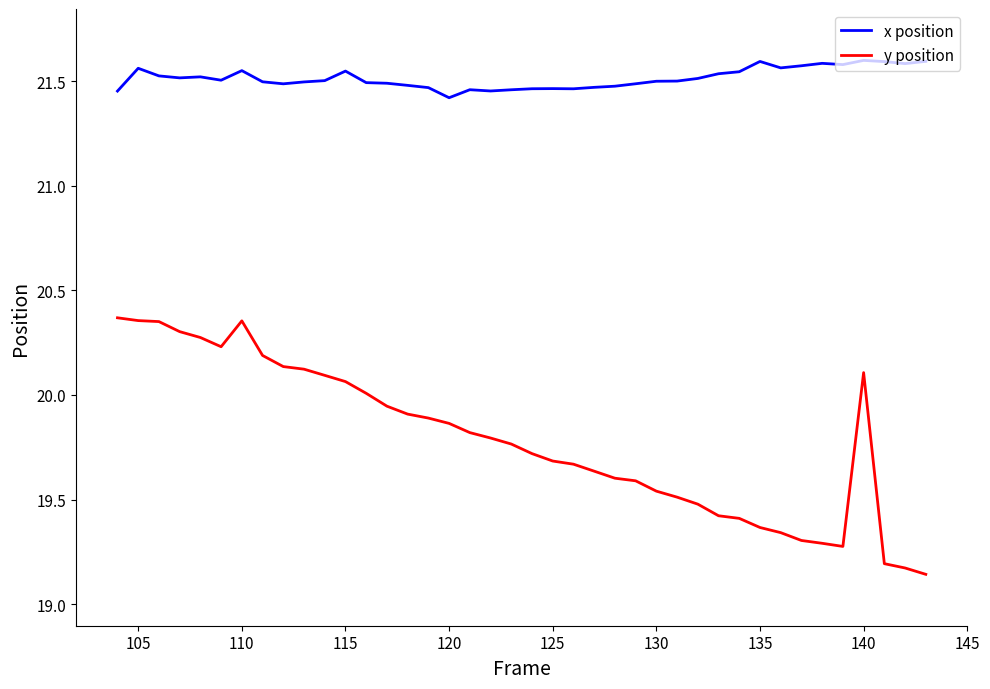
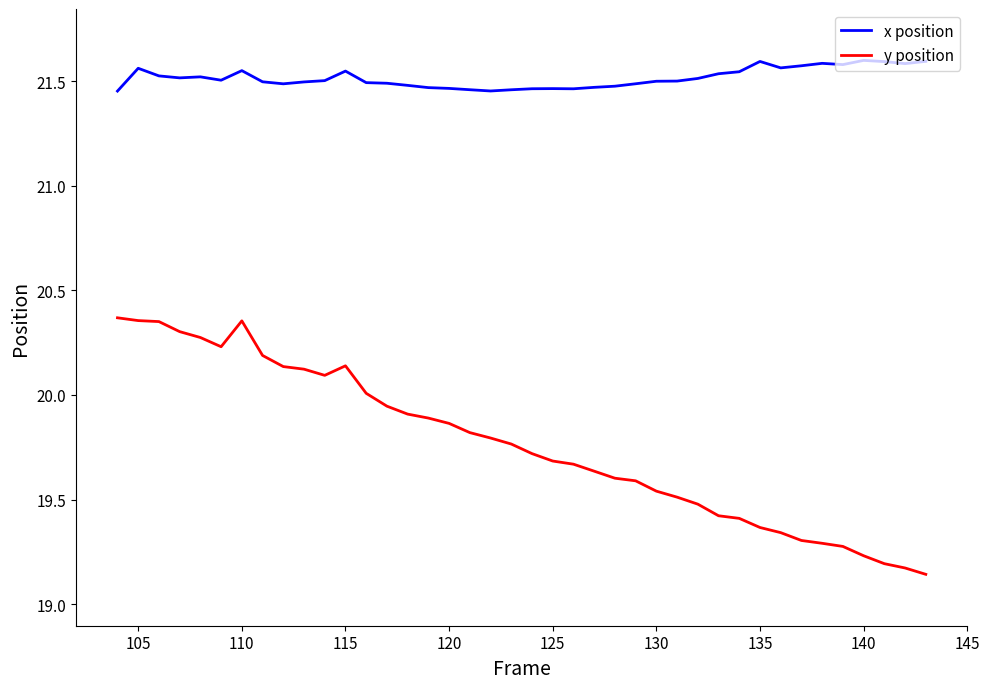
y position, 115: 20.06 -> 20.14
x position, 120: 21.42 -> 21.47
y position, 140: 20.11 -> 19.23
